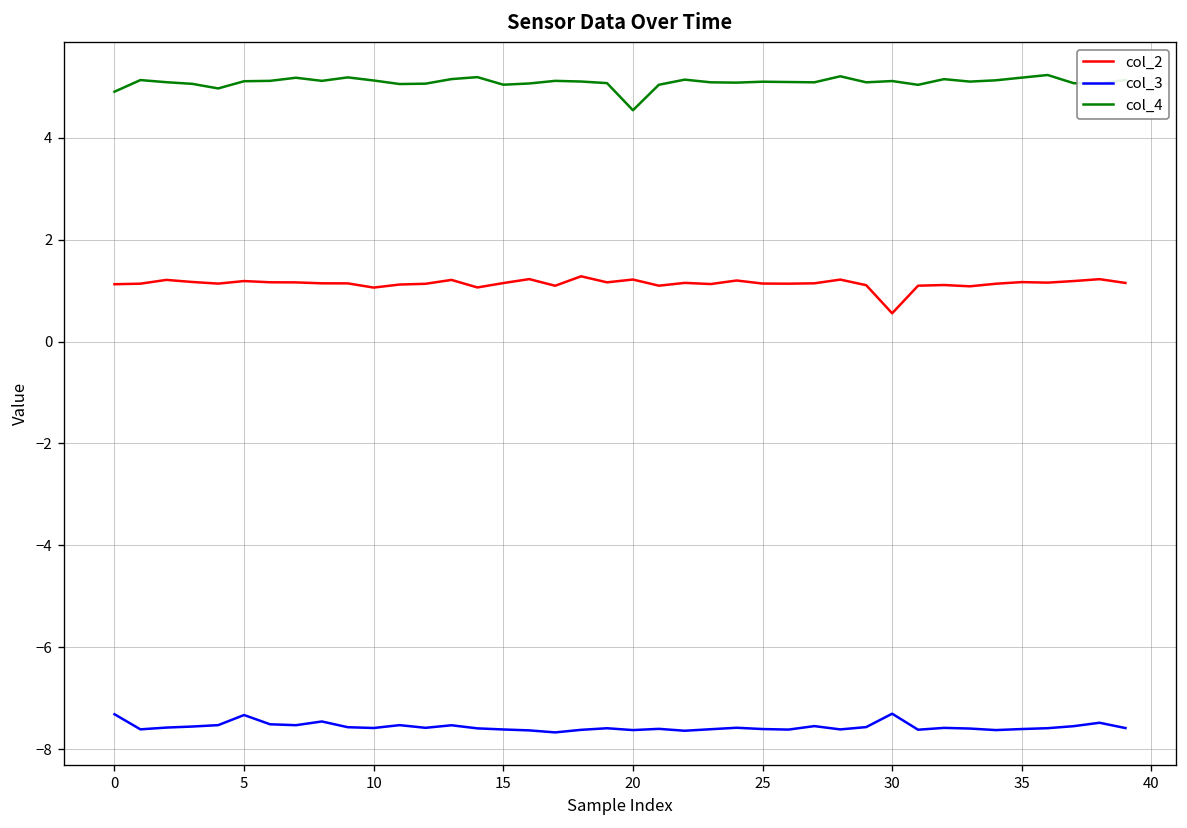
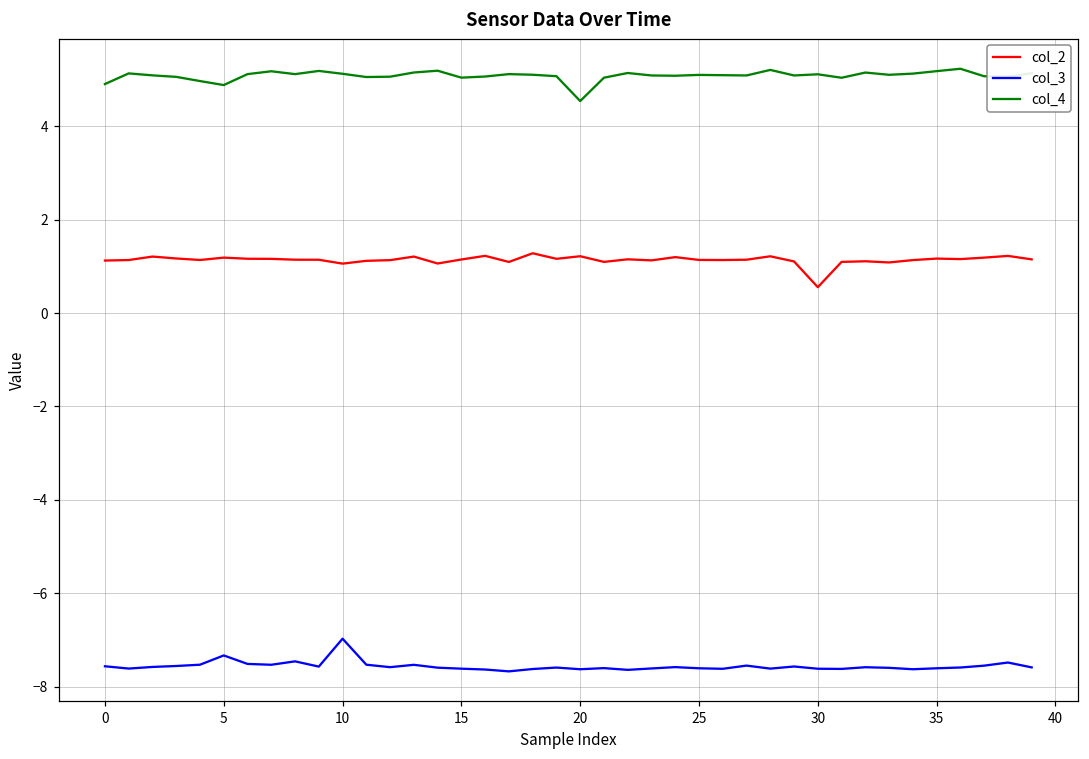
col_3, 0: -7.3 -> -7.6
col_4, 5: 5.1 -> 4.9
col_3, 10: -7.6 -> -7.0
col_3, 30: -7.3 -> -7.6
